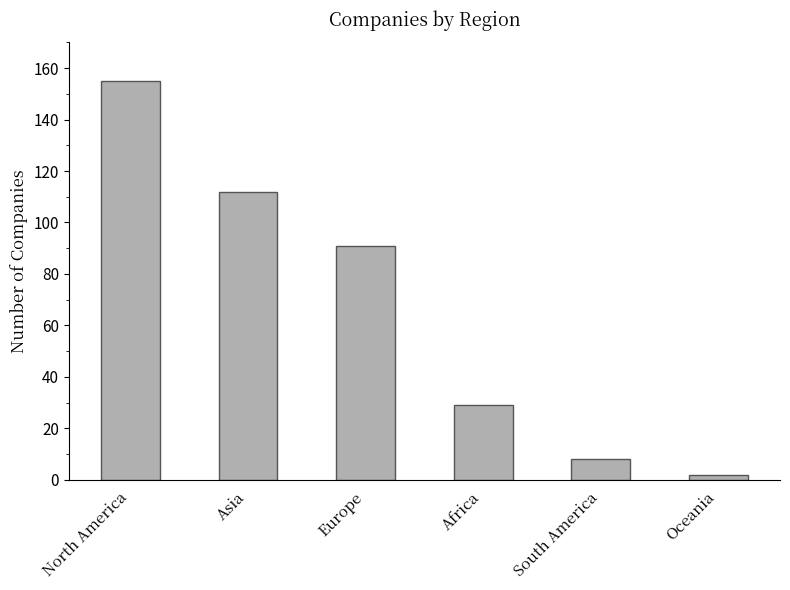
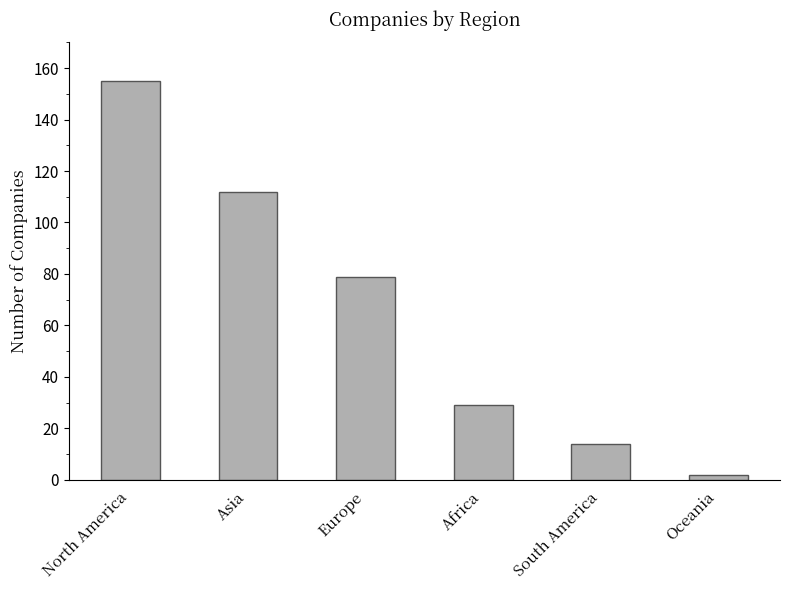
Europe: 91 -> 79
South America: 8 -> 14
